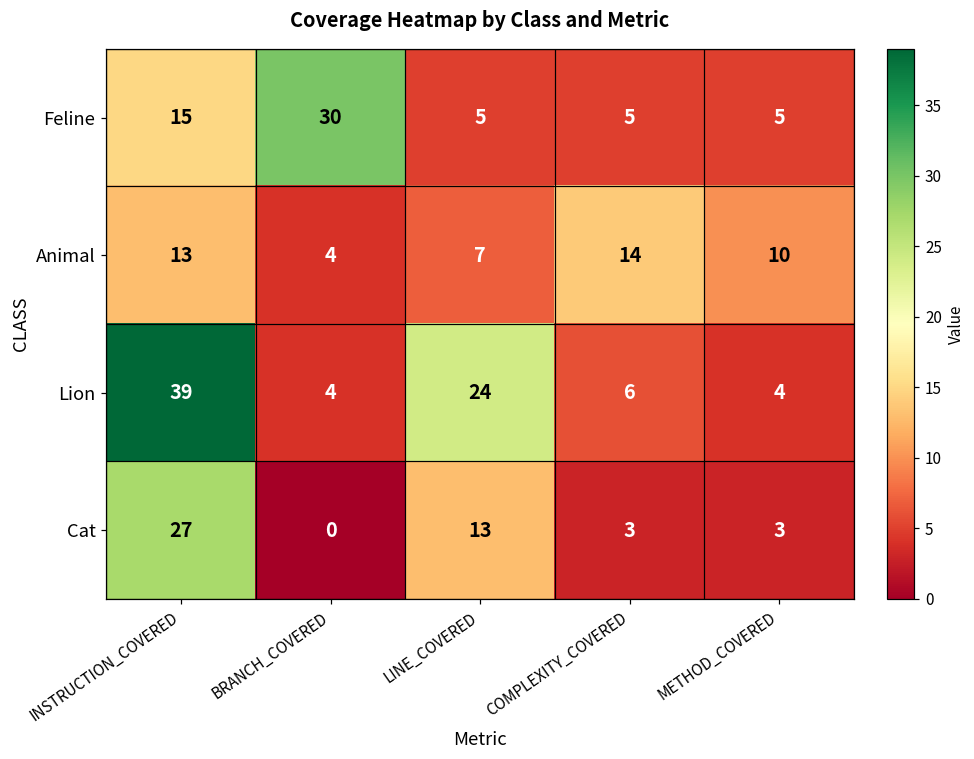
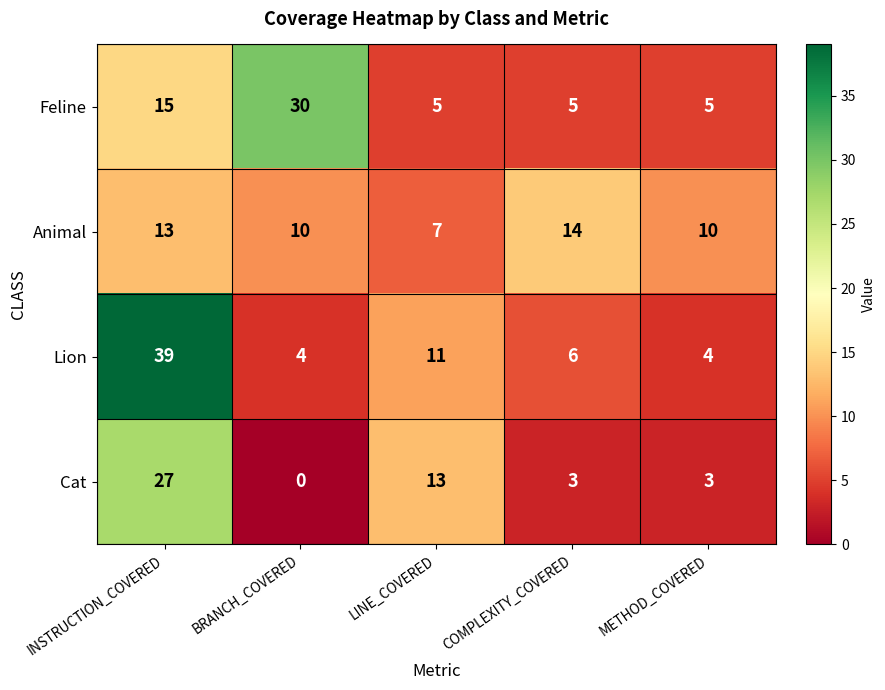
Animal, BRANCH_COVERED: 4 -> 10
Lion, LINE_COVERED: 24 -> 11
